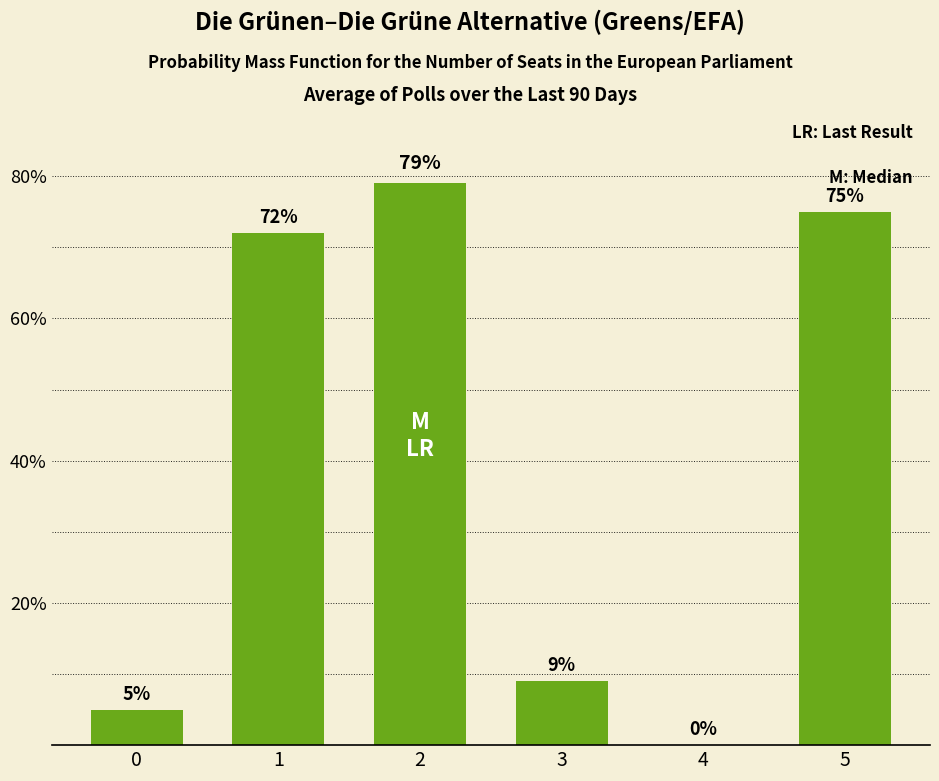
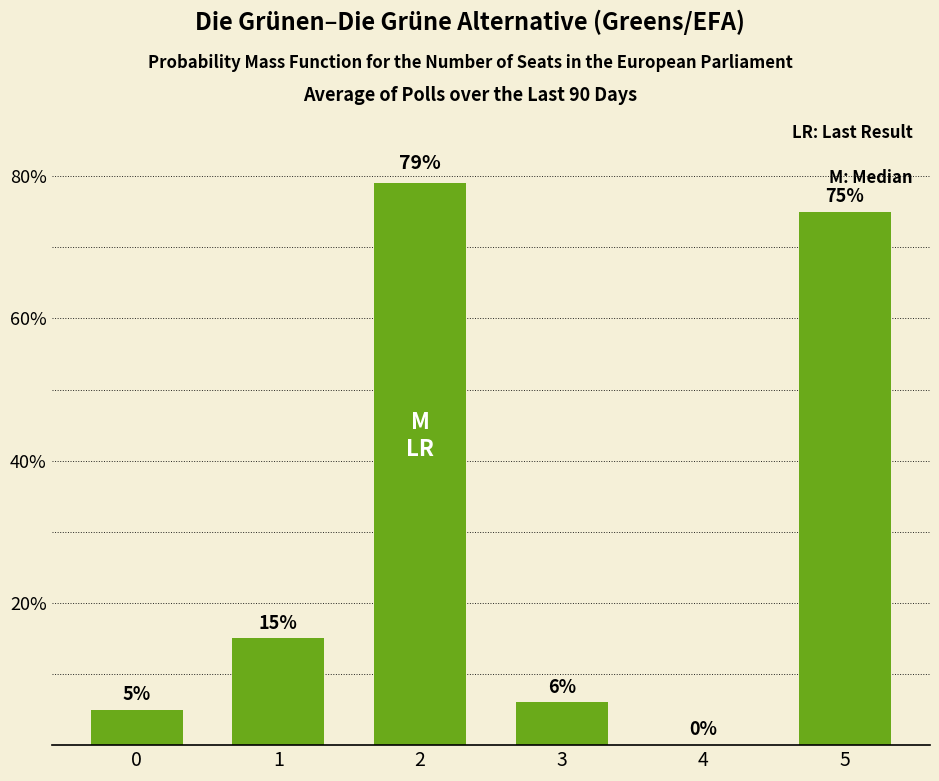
1: 72% -> 15%
3: 9% -> 6%
